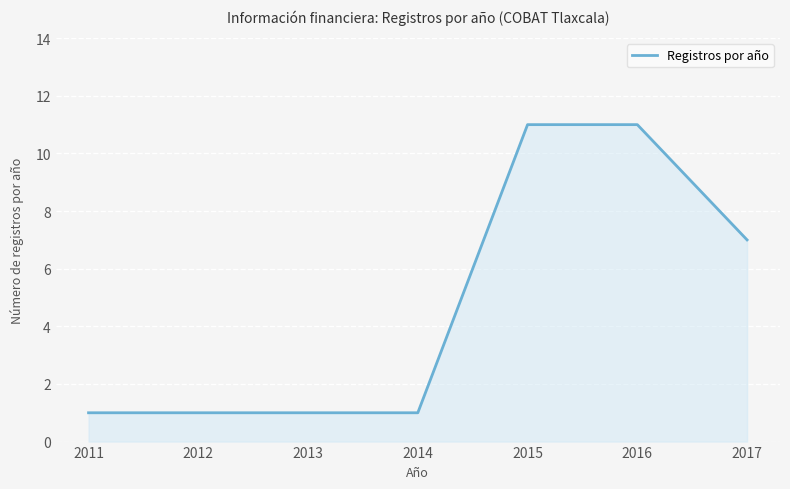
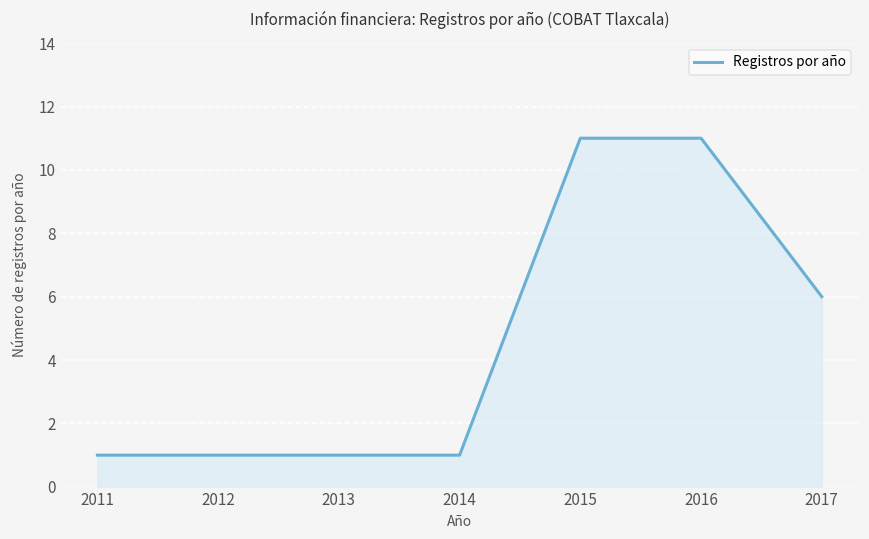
2017: 7 -> 6
